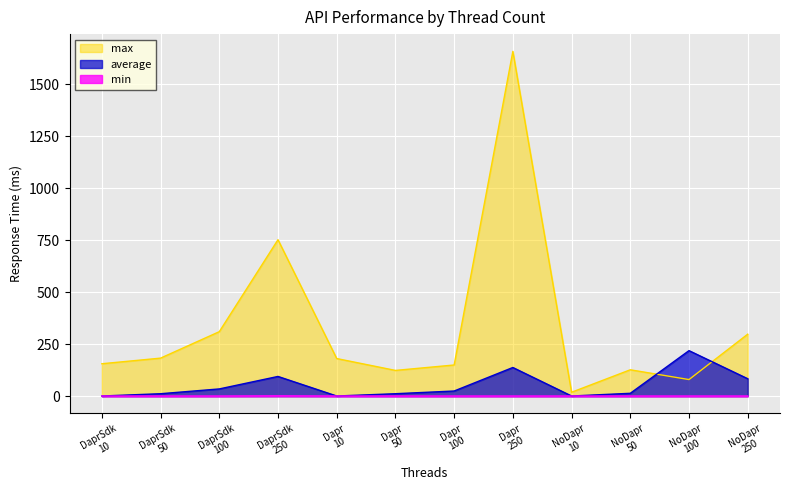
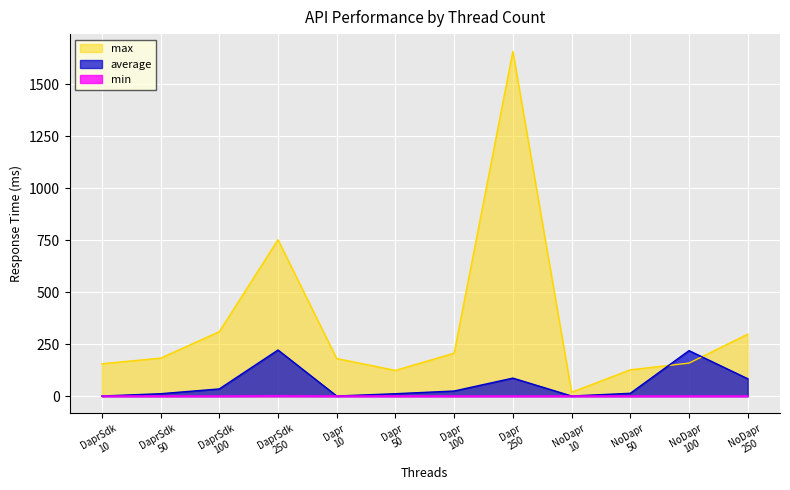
average, DaprSdk 250: 100 -> 220
max, Dapr 100: 150 -> 210
average, Dapr 250: 140 -> 90
max, NoDapr 100: 80 -> 160
